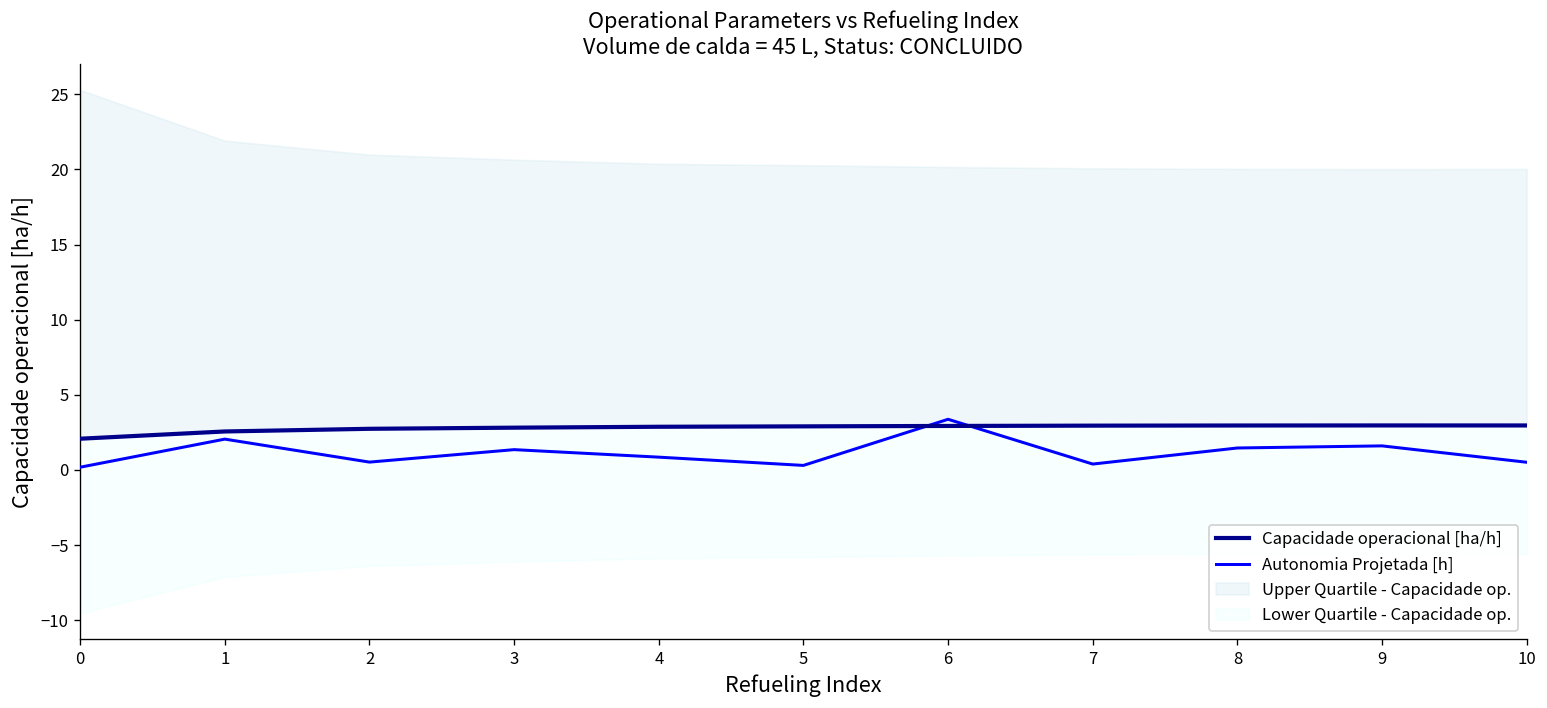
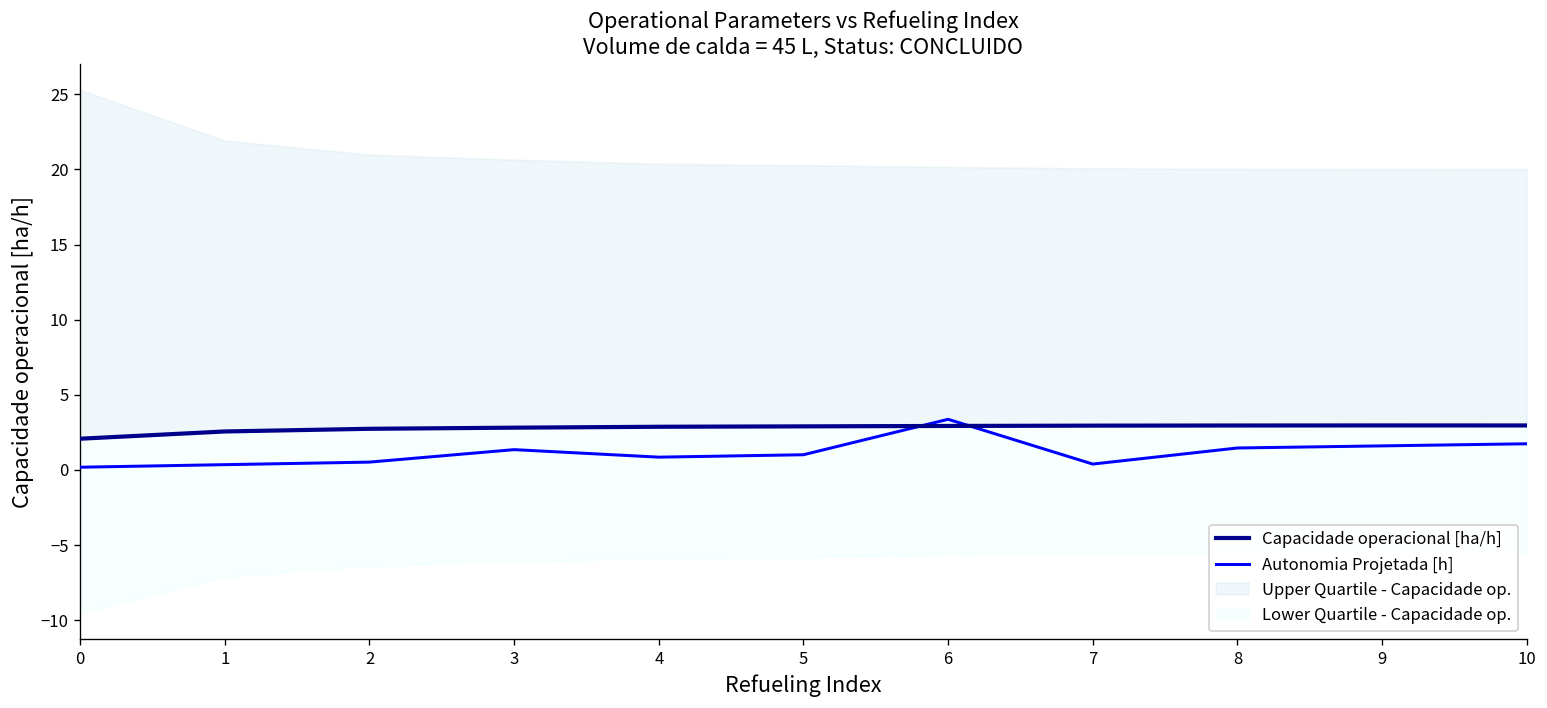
Autonomia Projetada [h], 1: 2.1 -> 0.4
Autonomia Projetada [h], 5: 0.3 -> 1.0
Autonomia Projetada [h], 10: 0.5 -> 1.7
